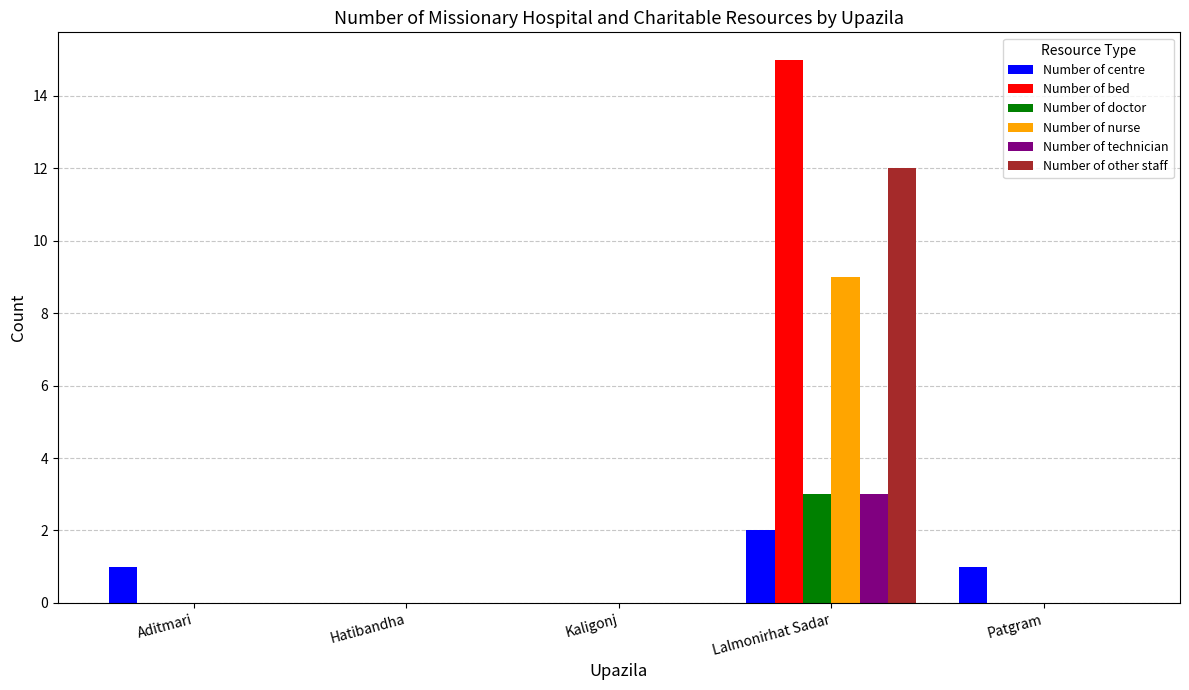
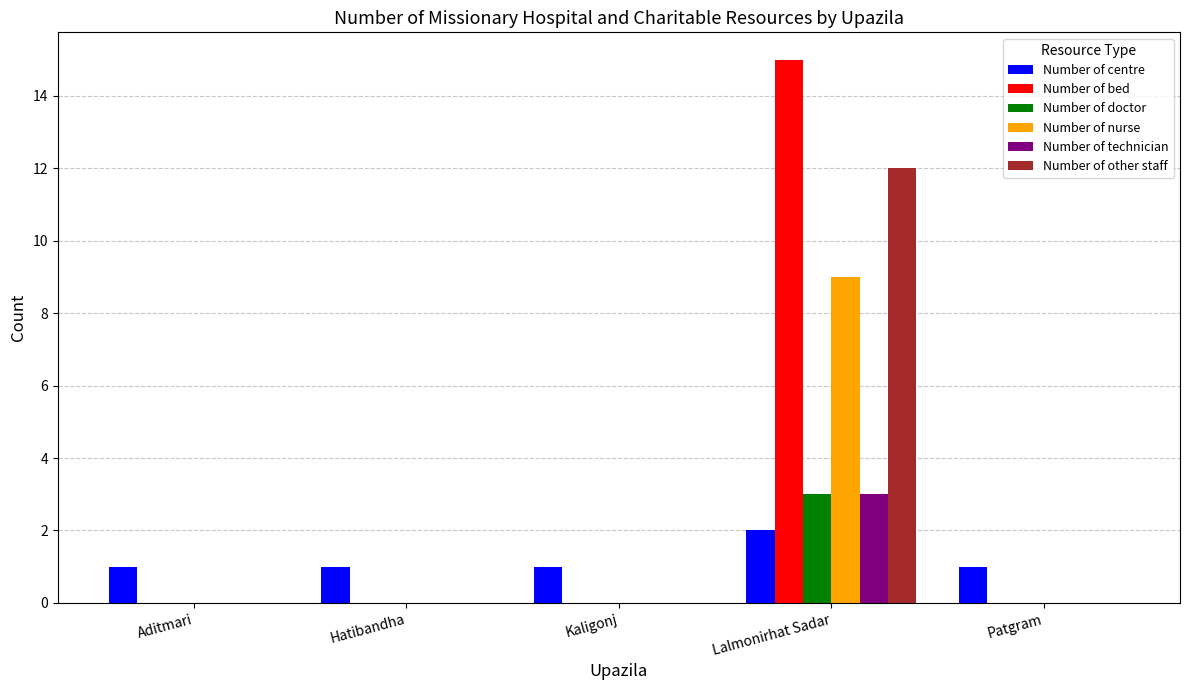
Number of centre, Hatibandha: 0 -> 1
Number of centre, Kaligonj: 0 -> 1
